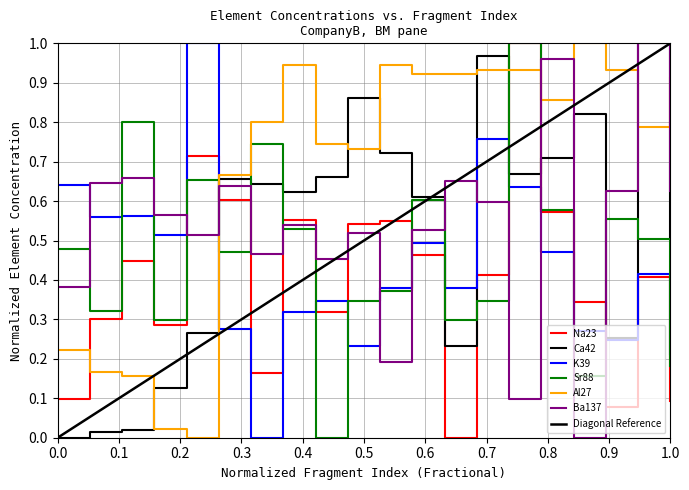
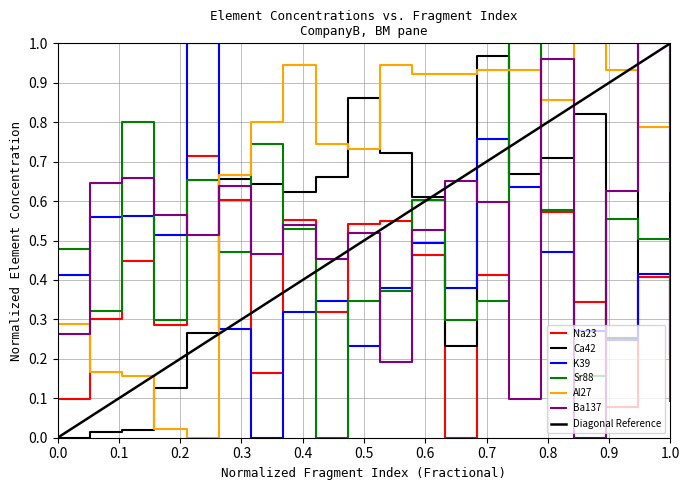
K39, 0.0: 0.64 -> 0.41
Al27, 0.0: 0.22 -> 0.29
Ba137, 0.0: 0.38 -> 0.26
